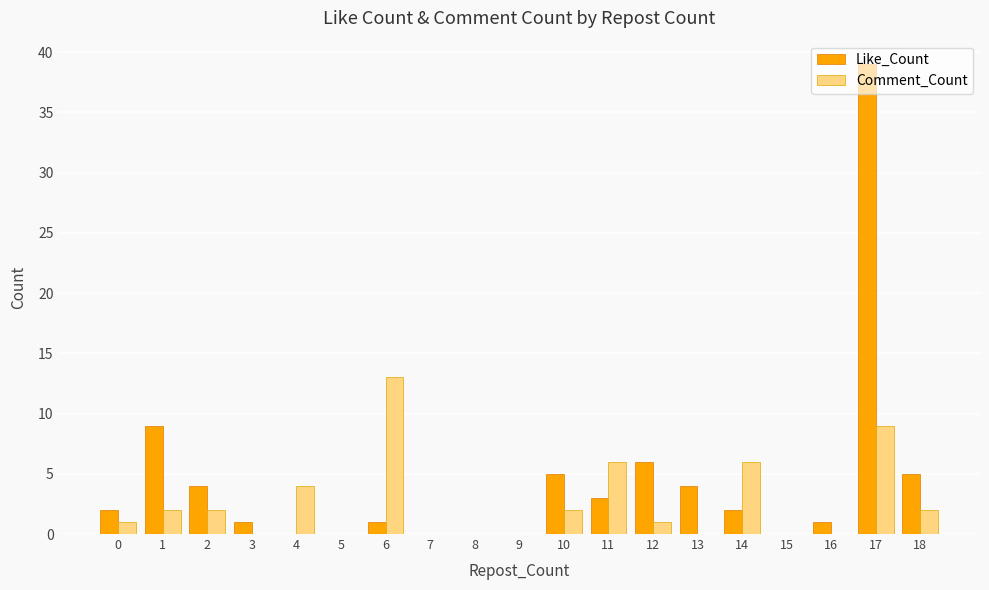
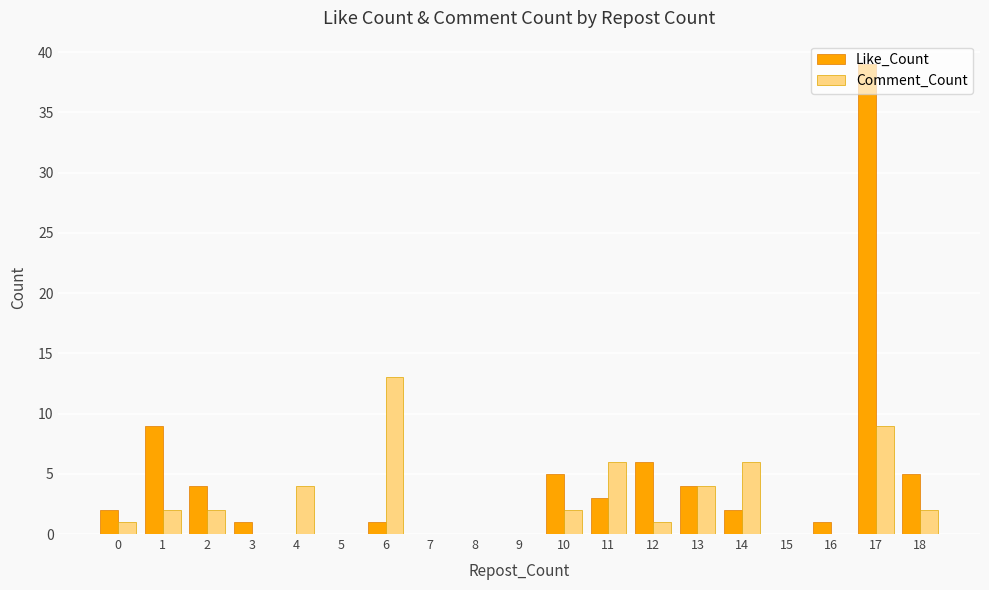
Comment_Count, 13: 0 -> 4
